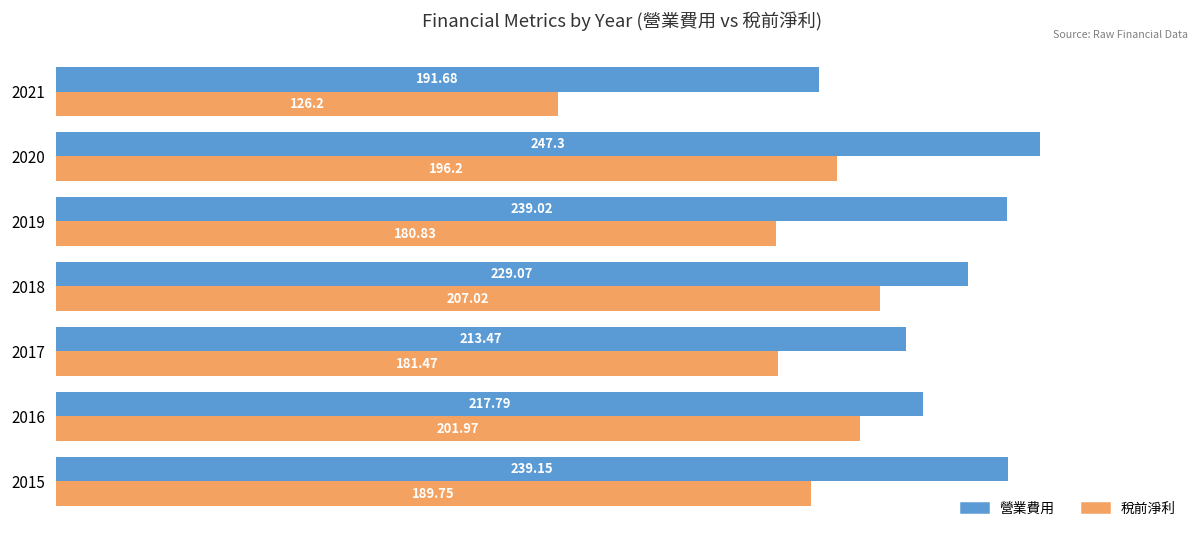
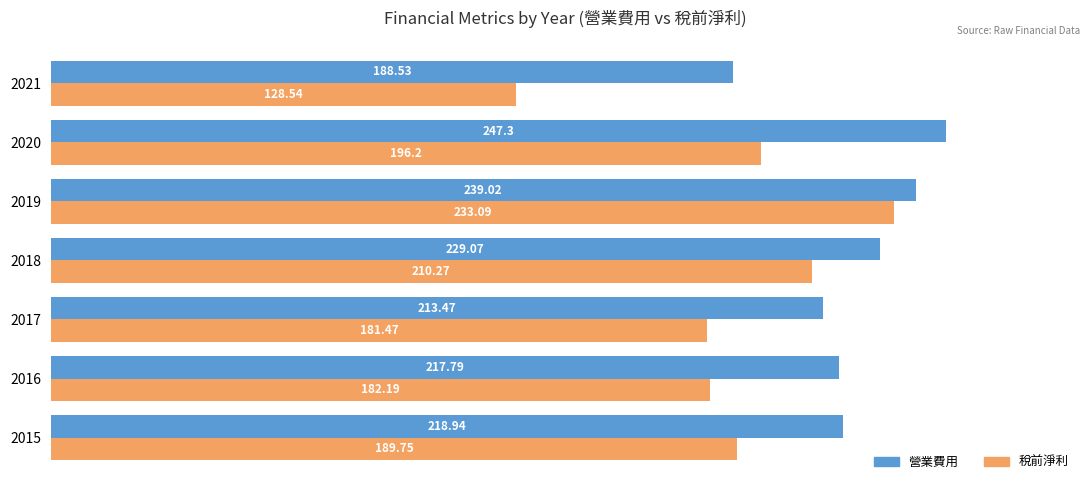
營業費用, 2021: 191.68 -> 188.53
稅前淨利, 2021: 126.2 -> 128.54
稅前淨利, 2019: 180.83 -> 233.09
稅前淨利, 2018: 207.02 -> 210.27
稅前淨利, 2016: 201.97 -> 182.19
營業費用, 2015: 239.15 -> 218.94
